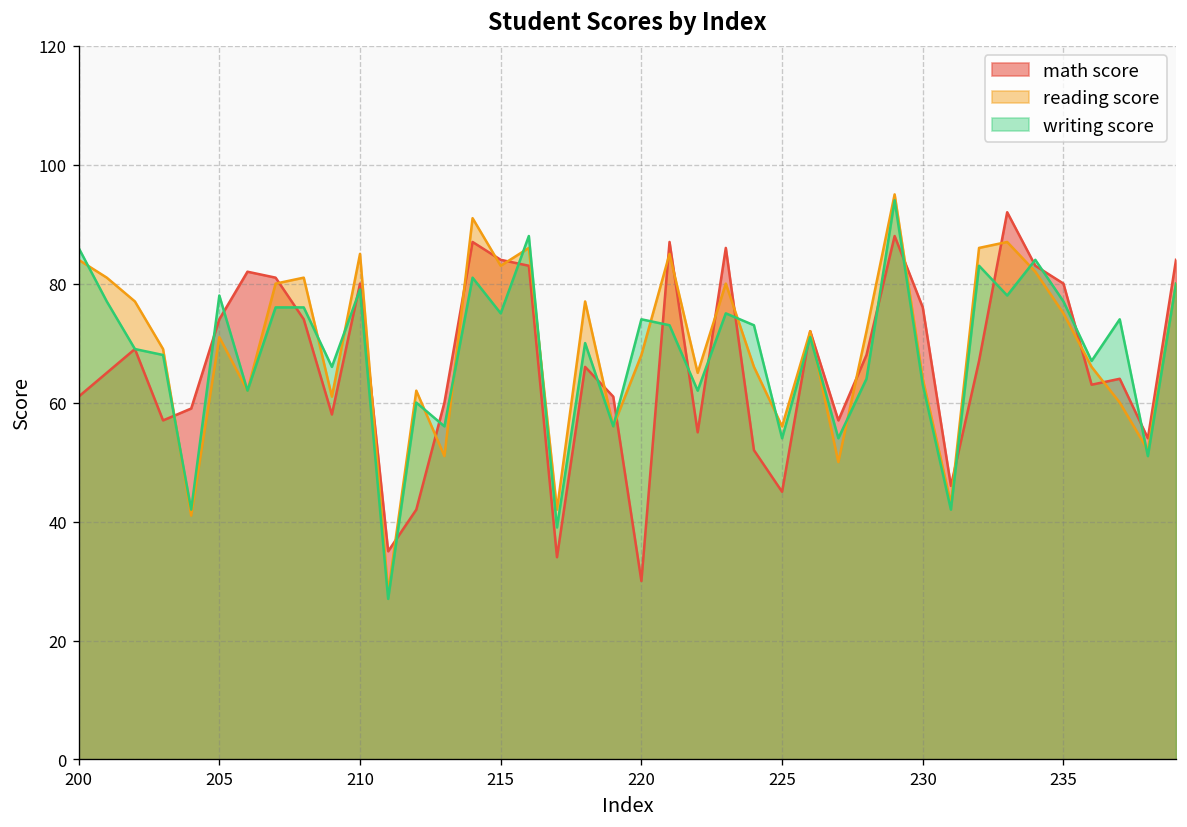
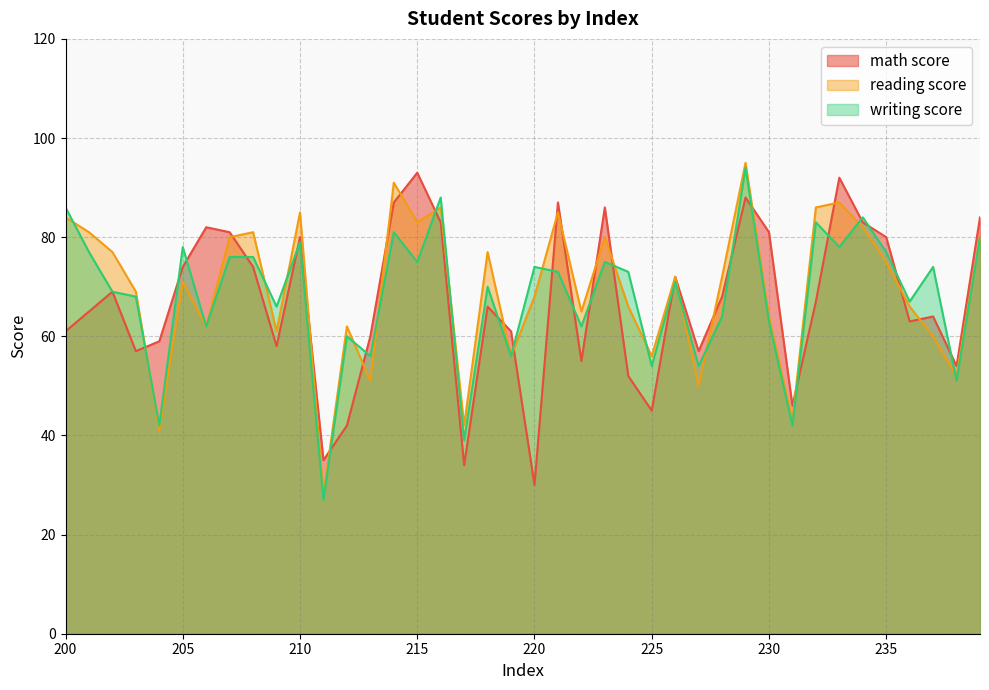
math score, 215: 84 -> 93
math score, 230: 76 -> 81
